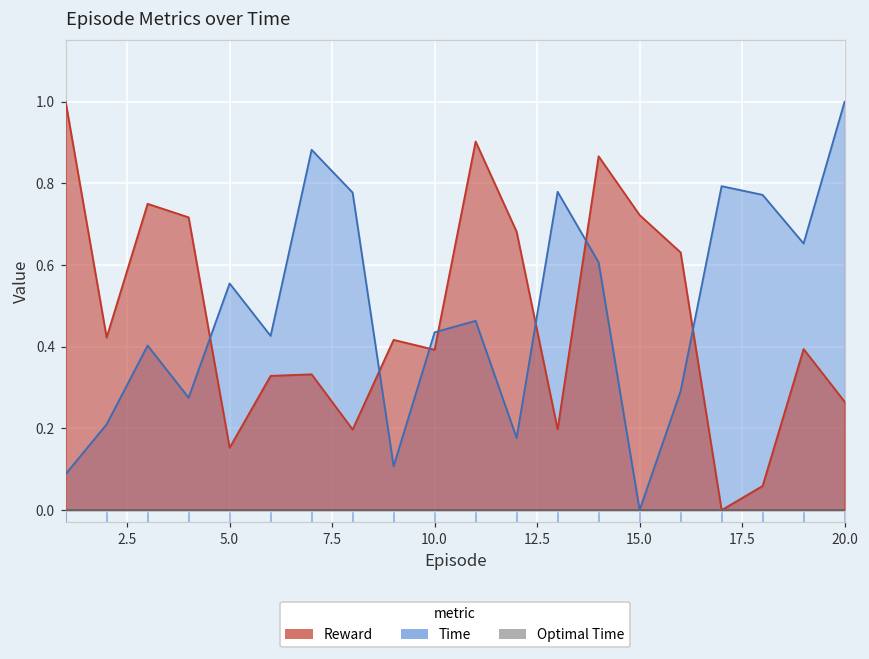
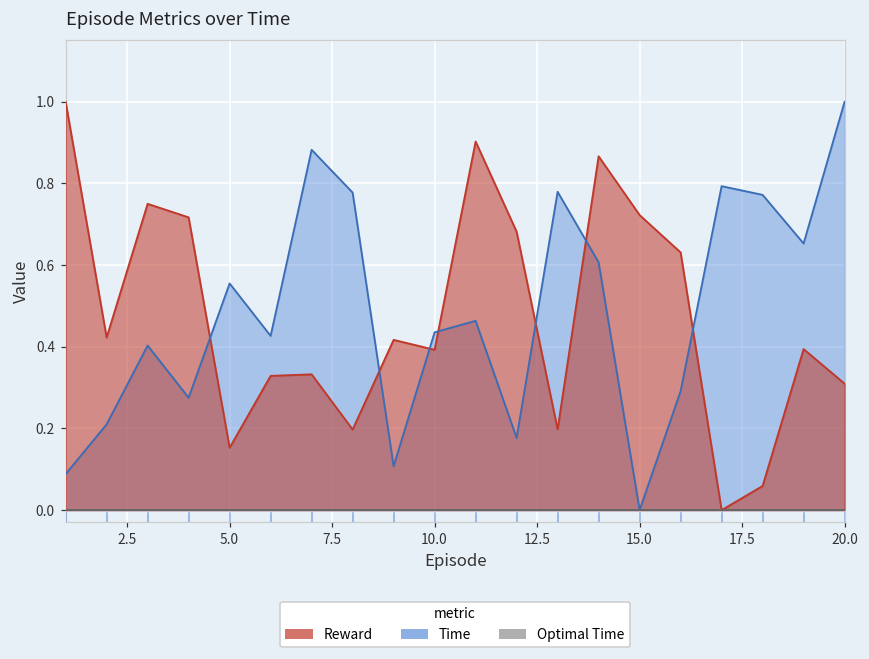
Reward, 20.0: 0.27 -> 0.31
